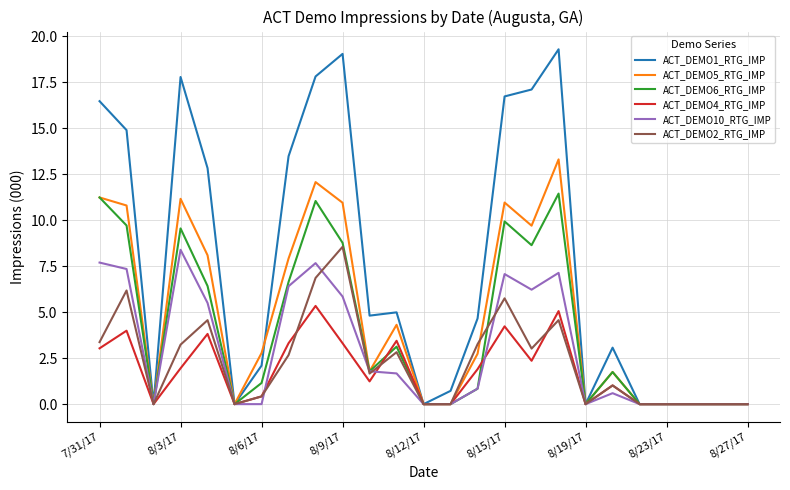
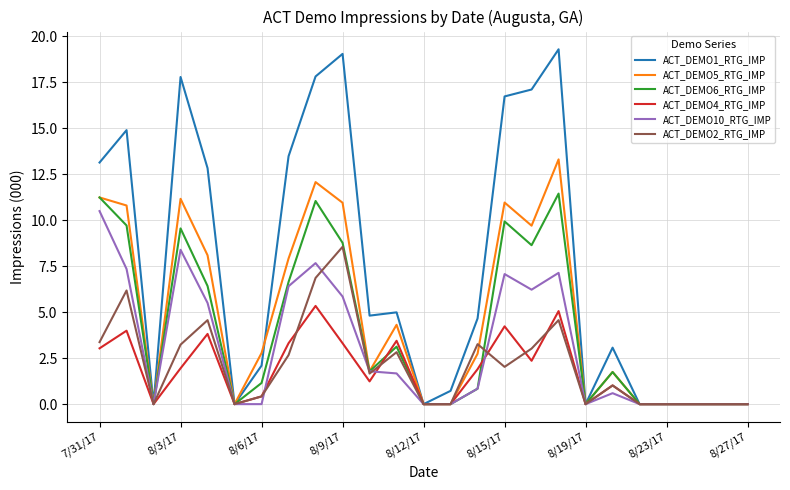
ACT_DEMO1_RTG_IMP, 7/31/17: 16.5 -> 13.1
ACT_DEMO10_RTG_IMP, 7/31/17: 7.7 -> 10.5
ACT_DEMO2_RTG_IMP, 8/15/17: 5.8 -> 2.0
